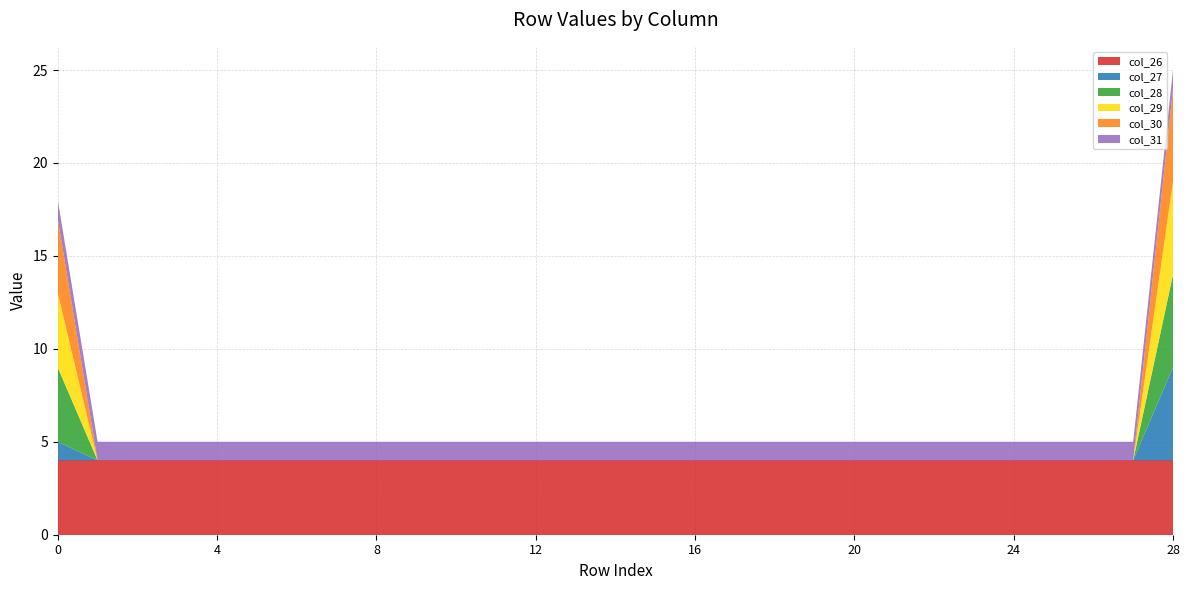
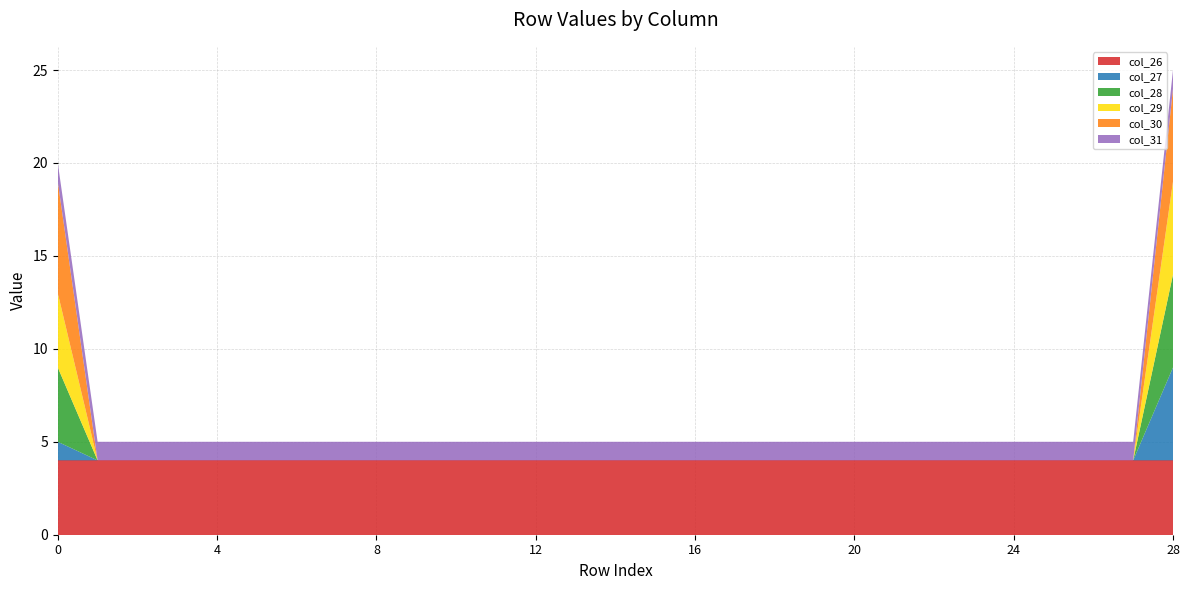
col_30, 0: 4 -> 6
